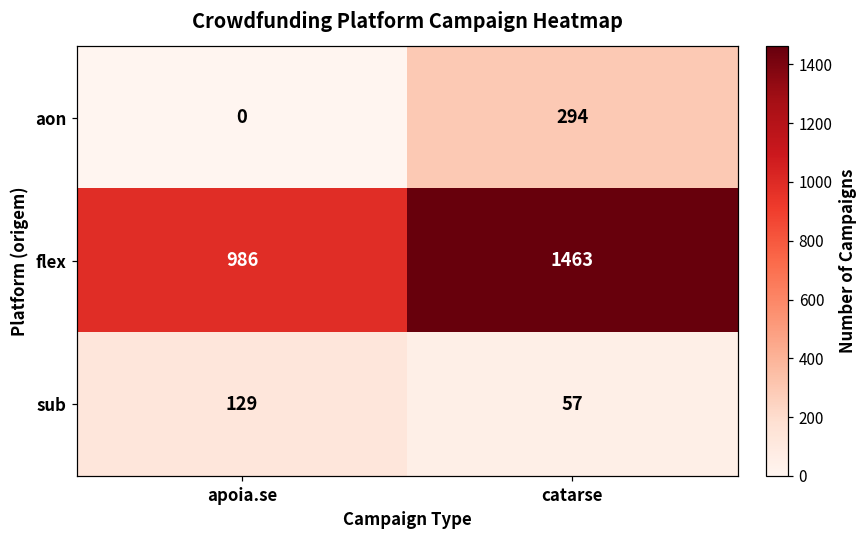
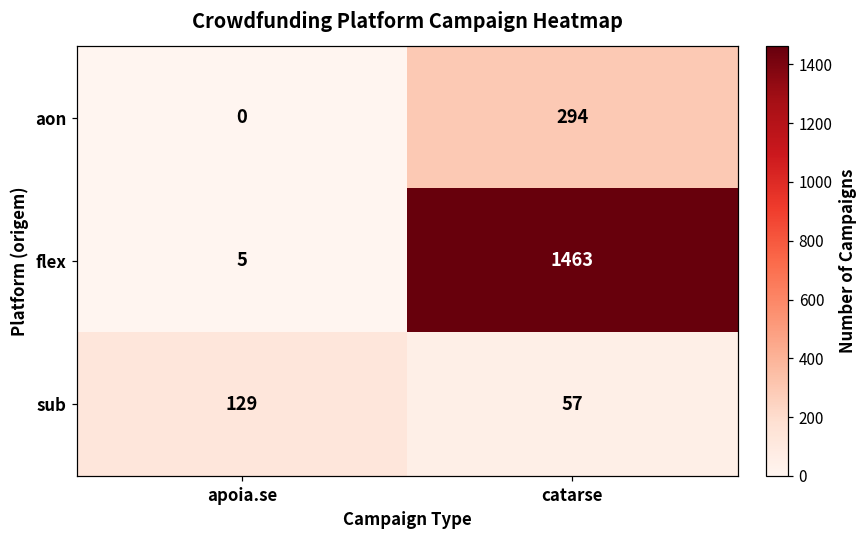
flex, apoia.se: 986 -> 5
